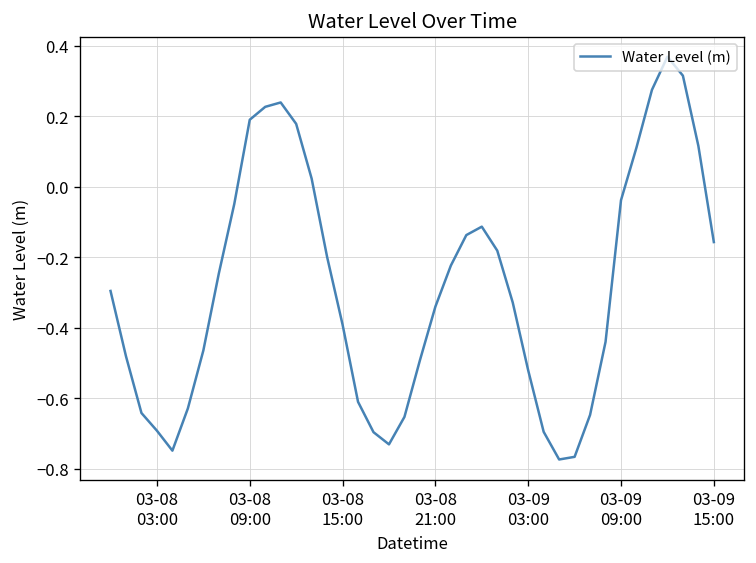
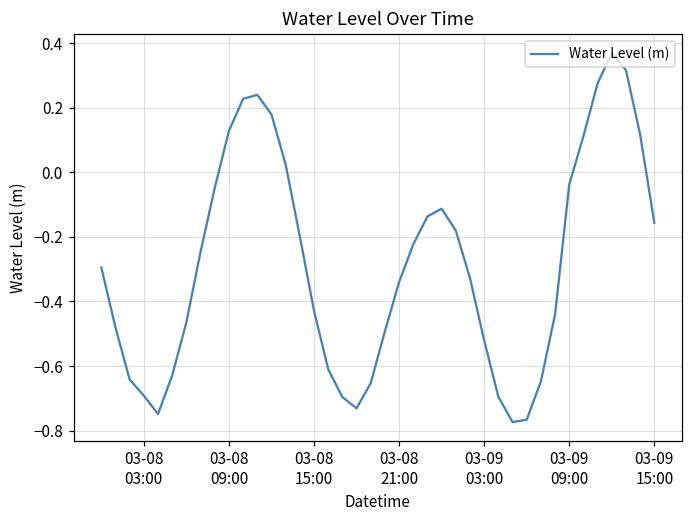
03-08 09:00: 0.19 -> 0.13
03-08 15:00: -0.39 -> -0.43
